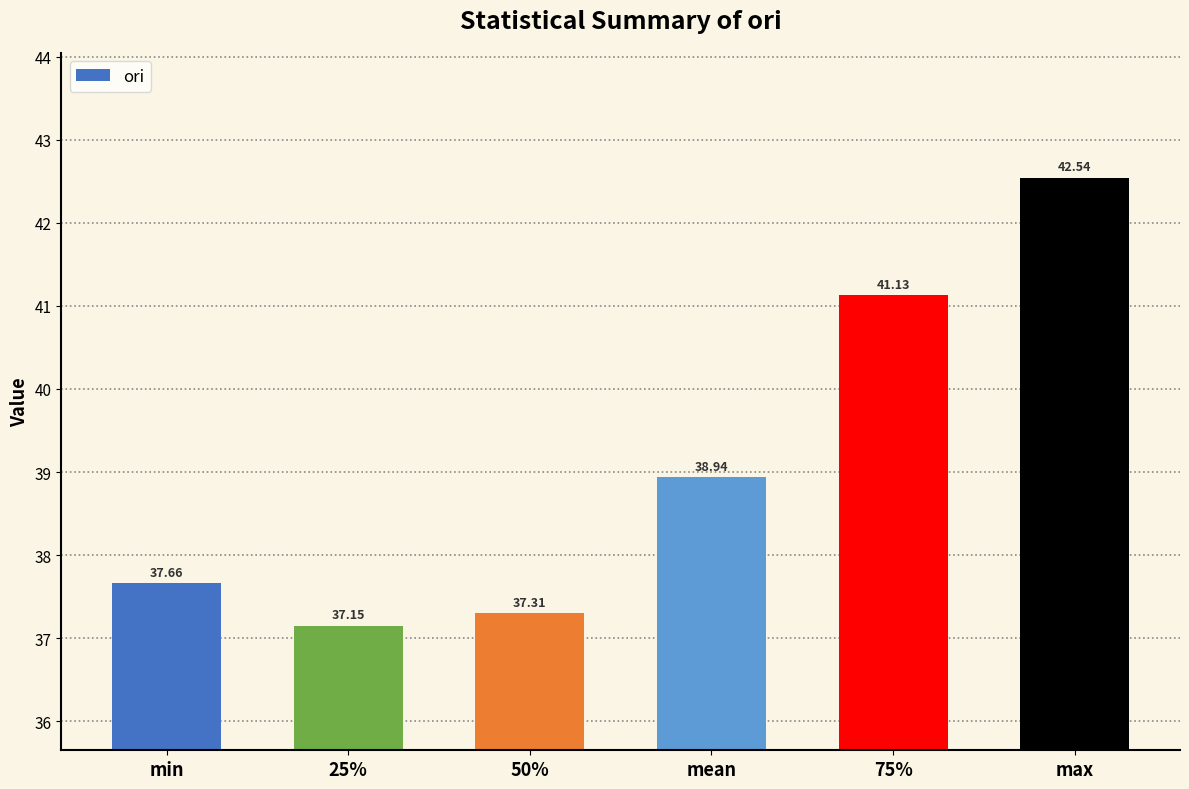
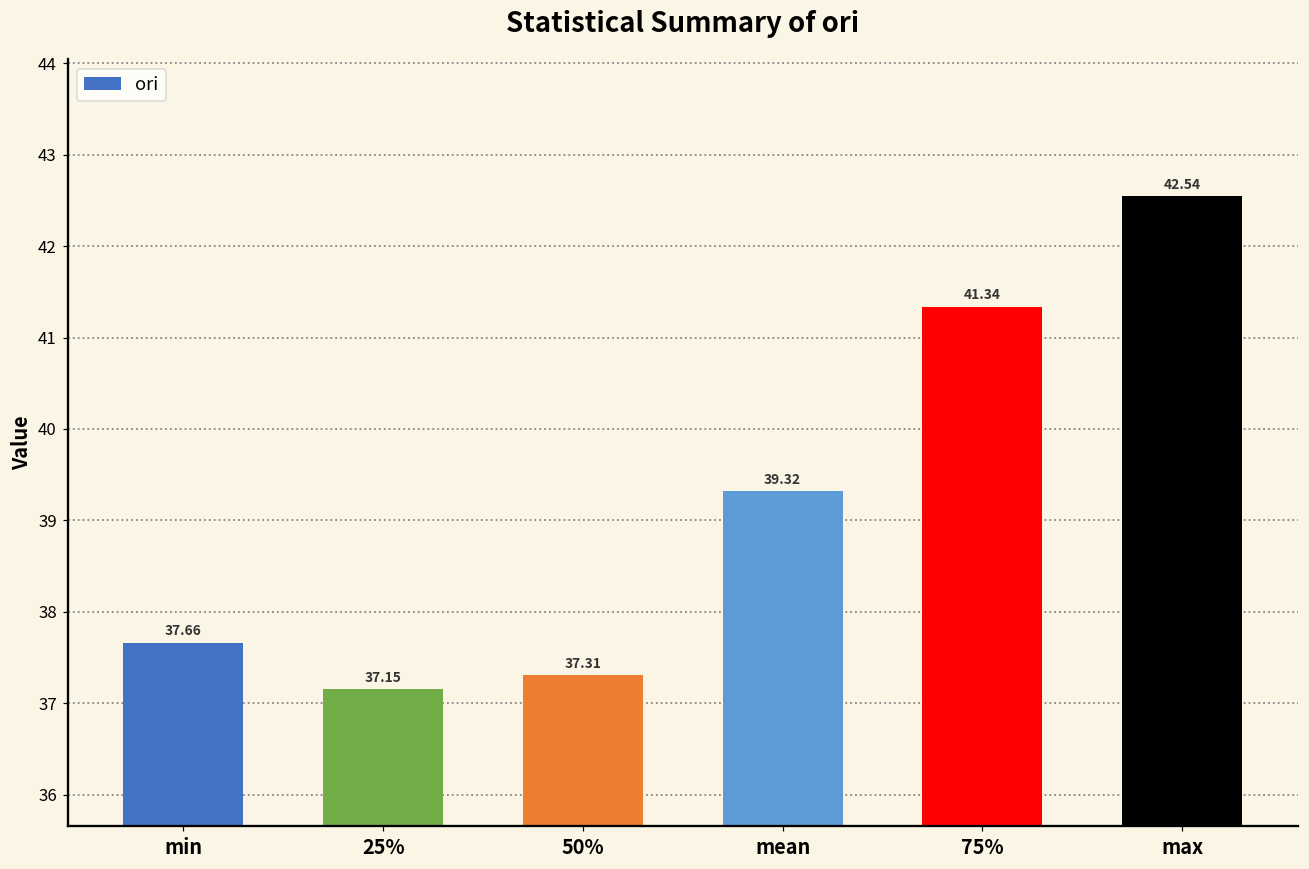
mean: 38.94 -> 39.32
75%: 41.13 -> 41.34
